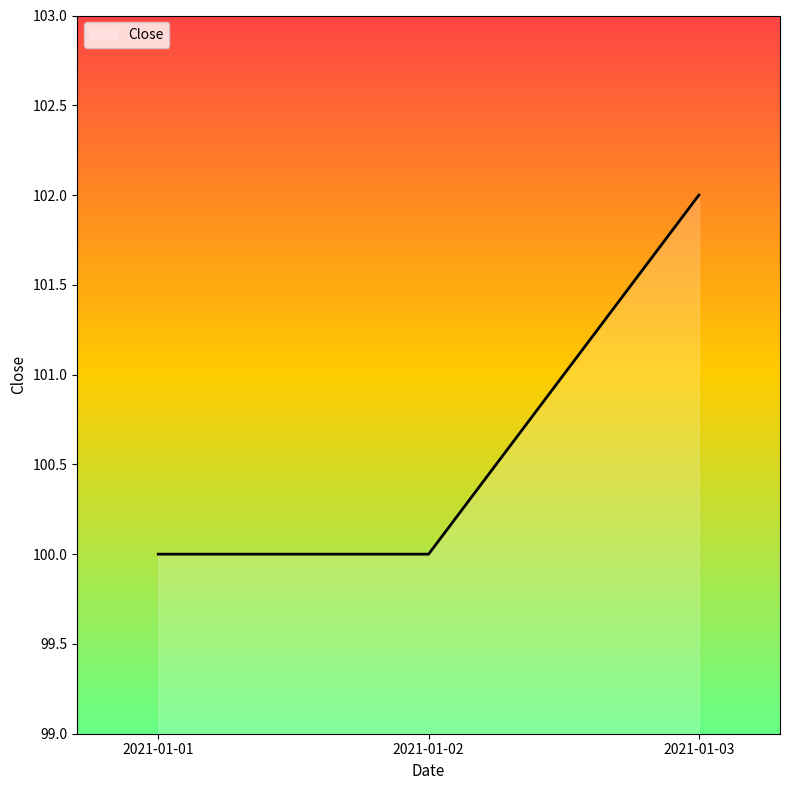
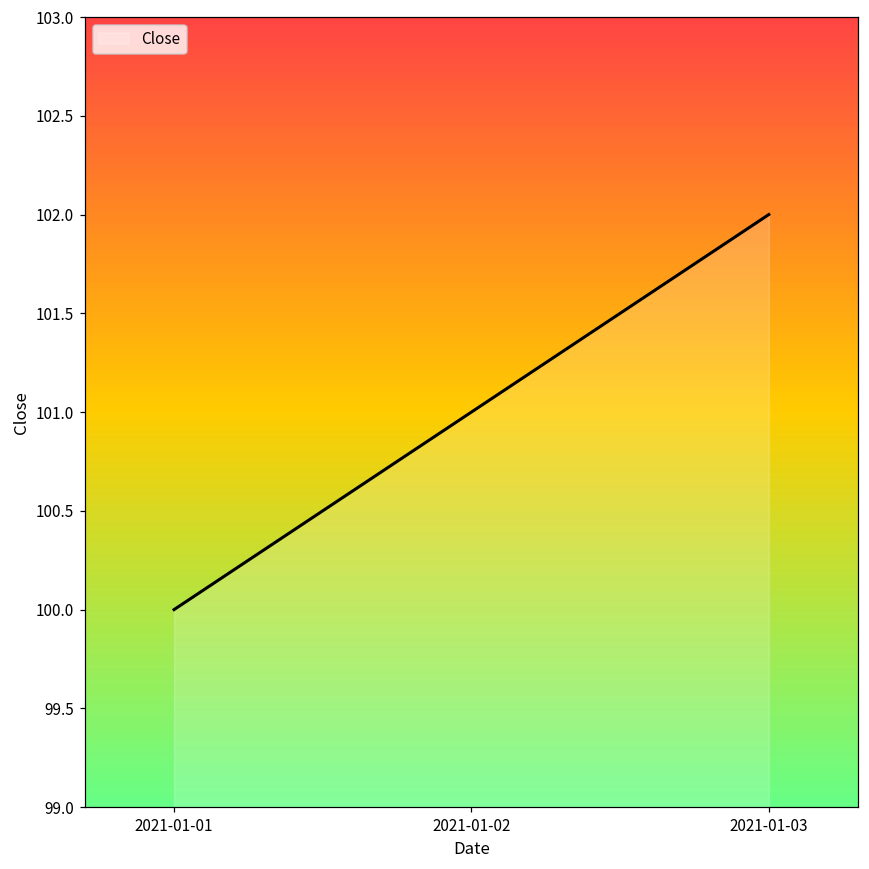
2021-01-02: 100 -> 101
